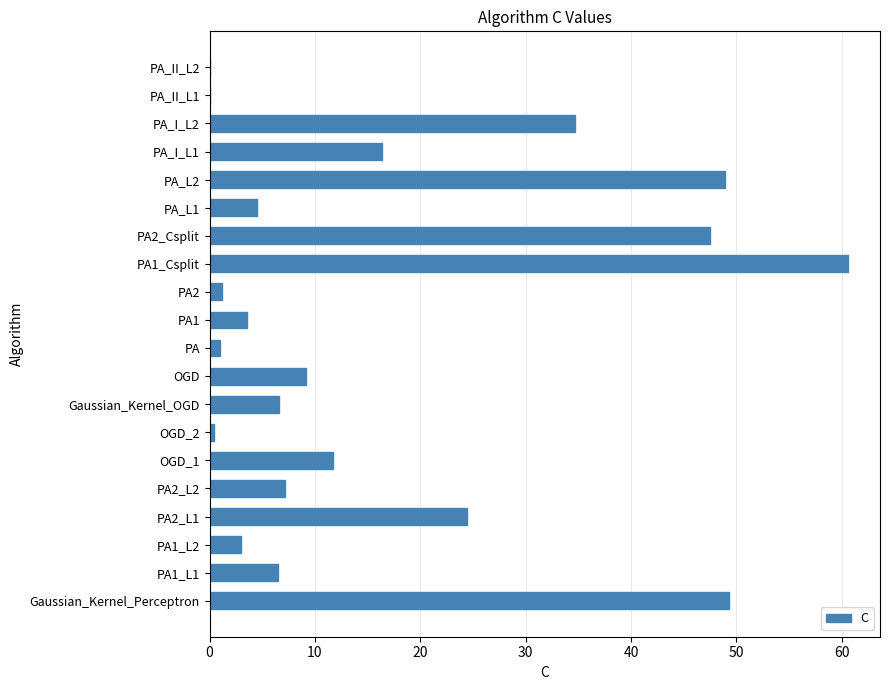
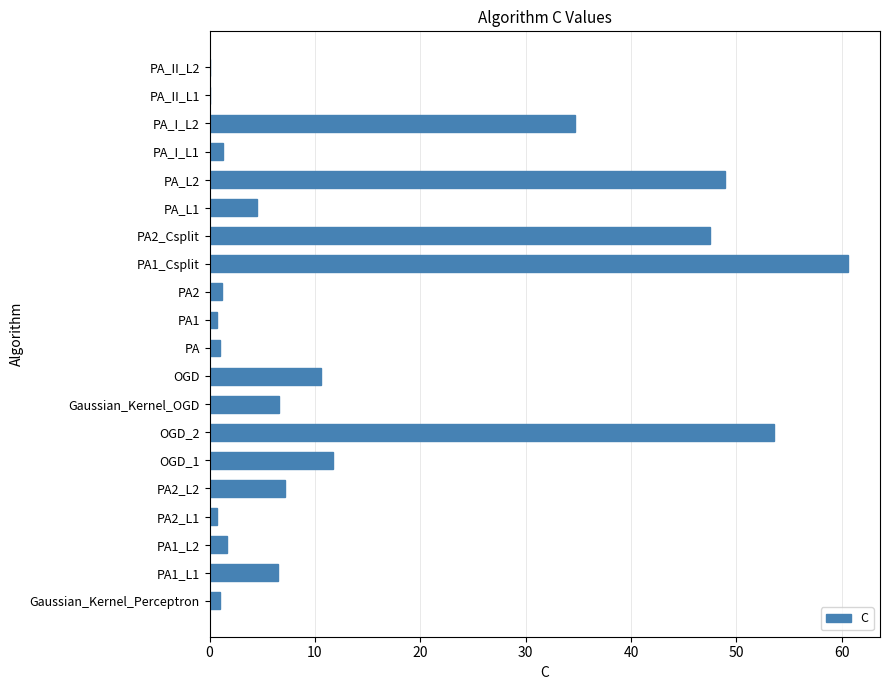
PA_I_L1: 16.4 -> 1.3
PA1: 3.5 -> 0.7
OGD: 9.1 -> 10.6
OGD_2: 0.5 -> 53.6
PA2_L1: 24.5 -> 0.7
PA1_L2: 3.0 -> 1.7
Gaussian_Kernel_Perceptron: 49.3 -> 1.0
